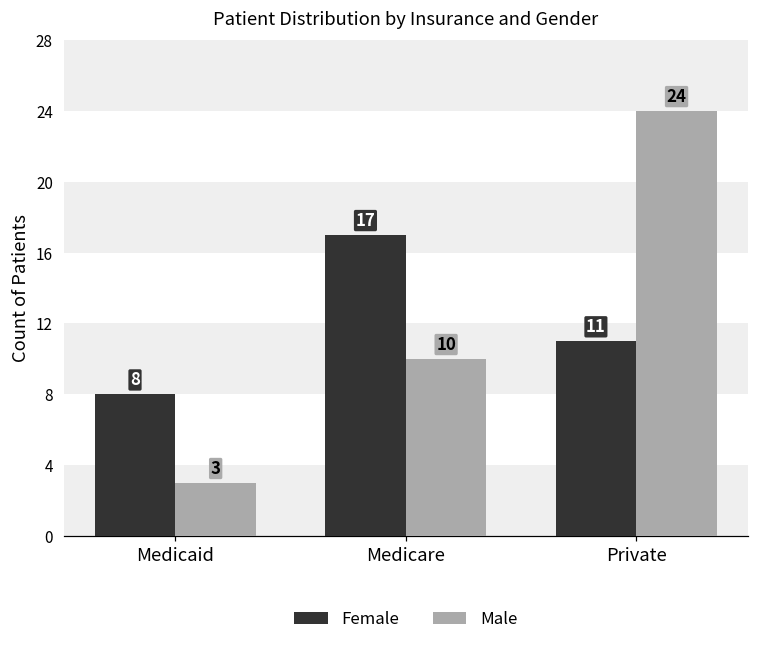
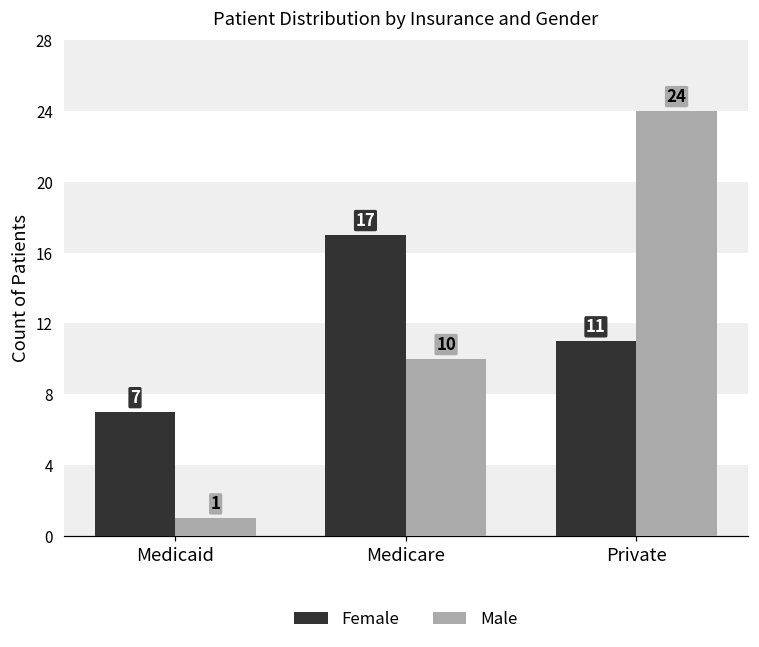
Female, Medicaid: 8 -> 7
Male, Medicaid: 3 -> 1
